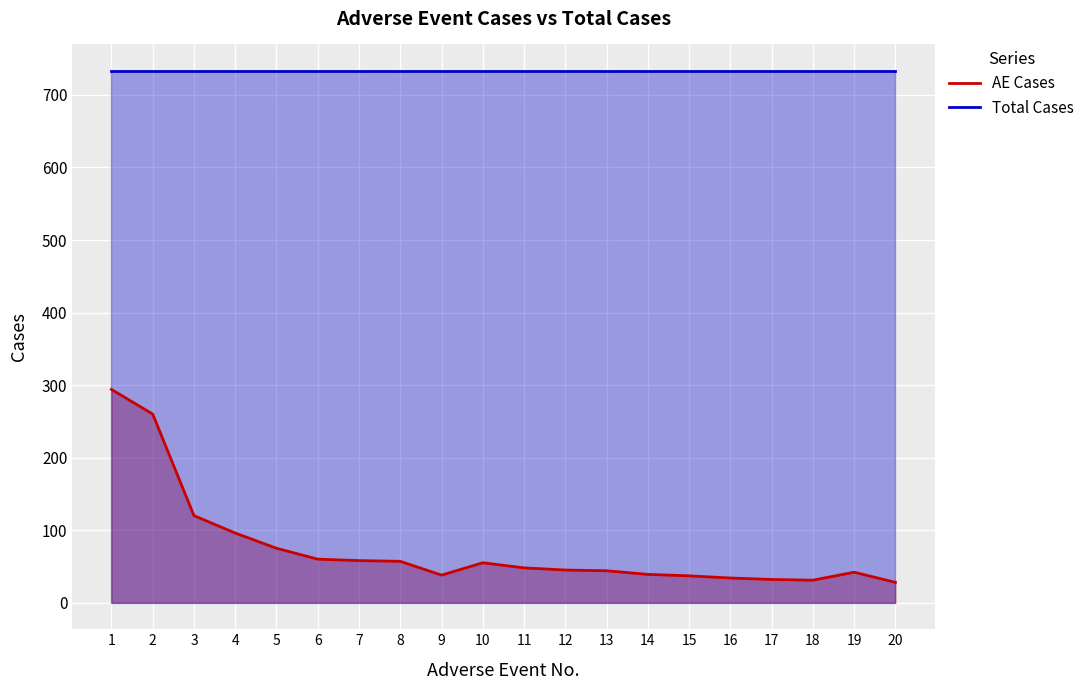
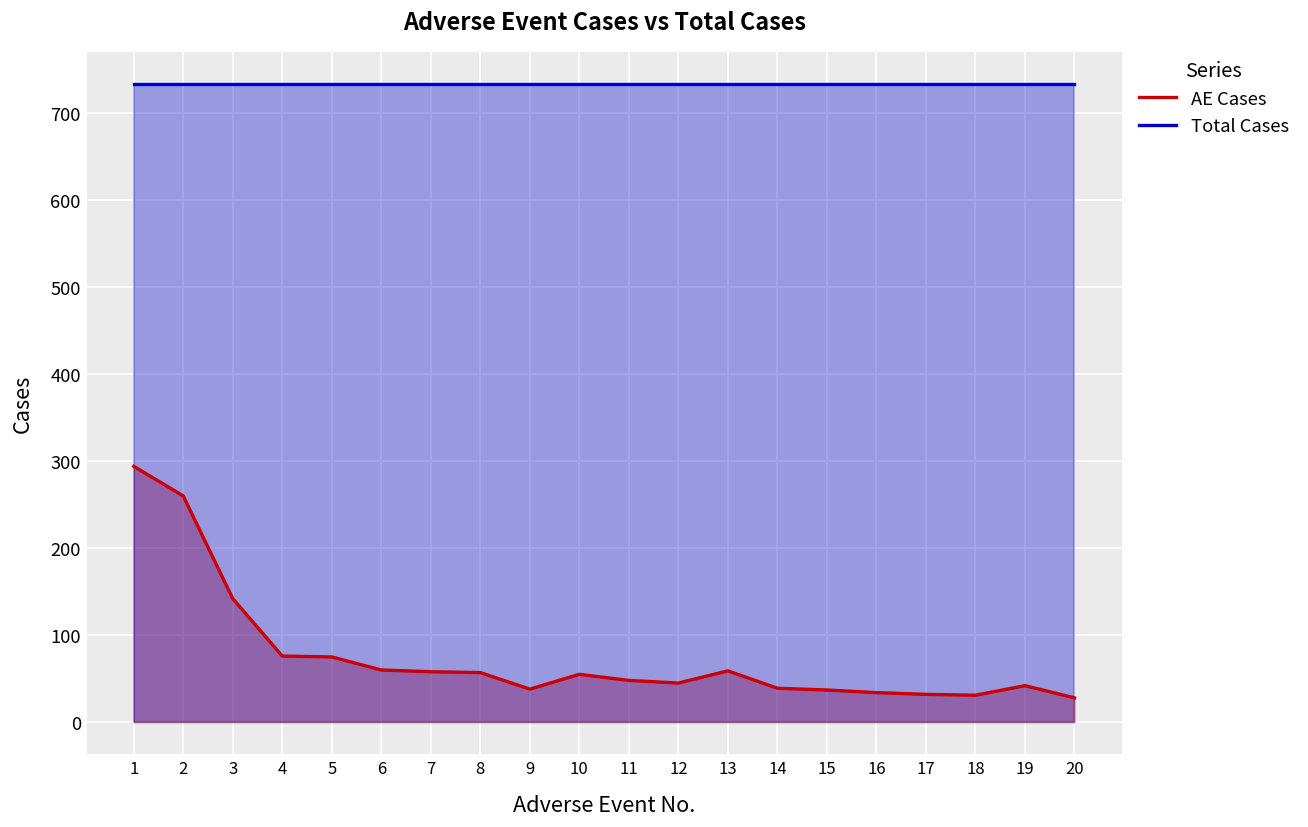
AE Cases, 3: 120 -> 140
AE Cases, 4: 100 -> 80
AE Cases, 13: 40 -> 60
